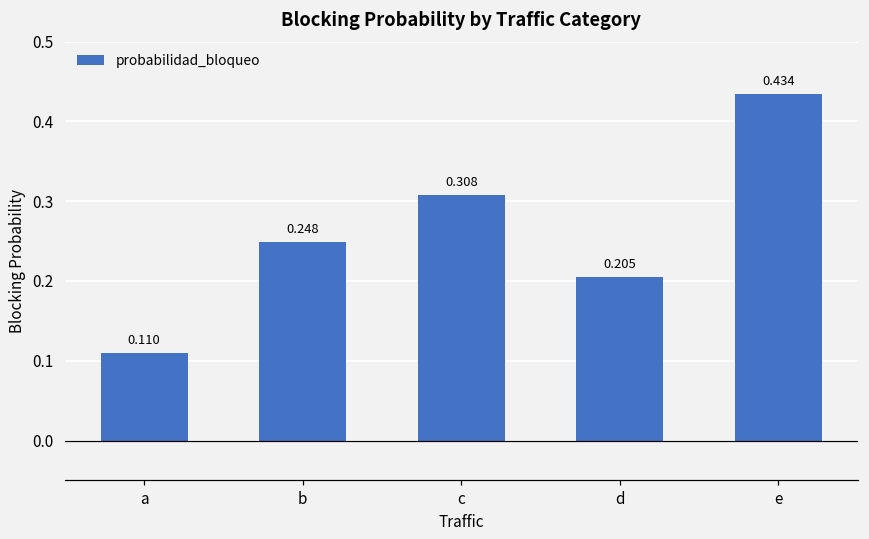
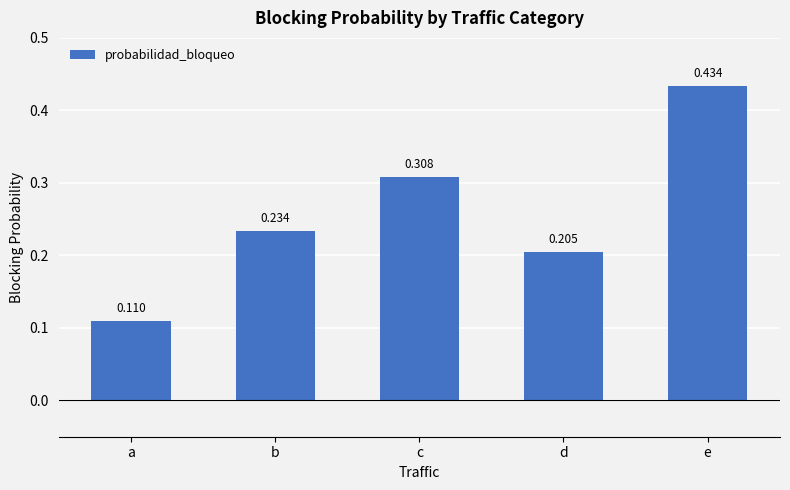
b: 0.248 -> 0.234
